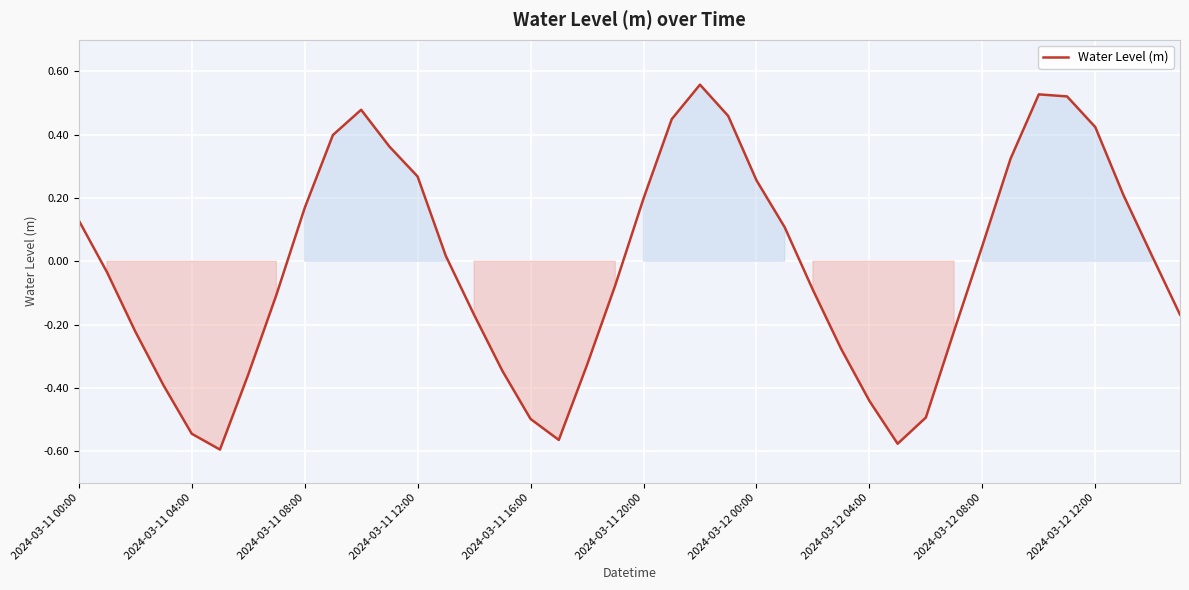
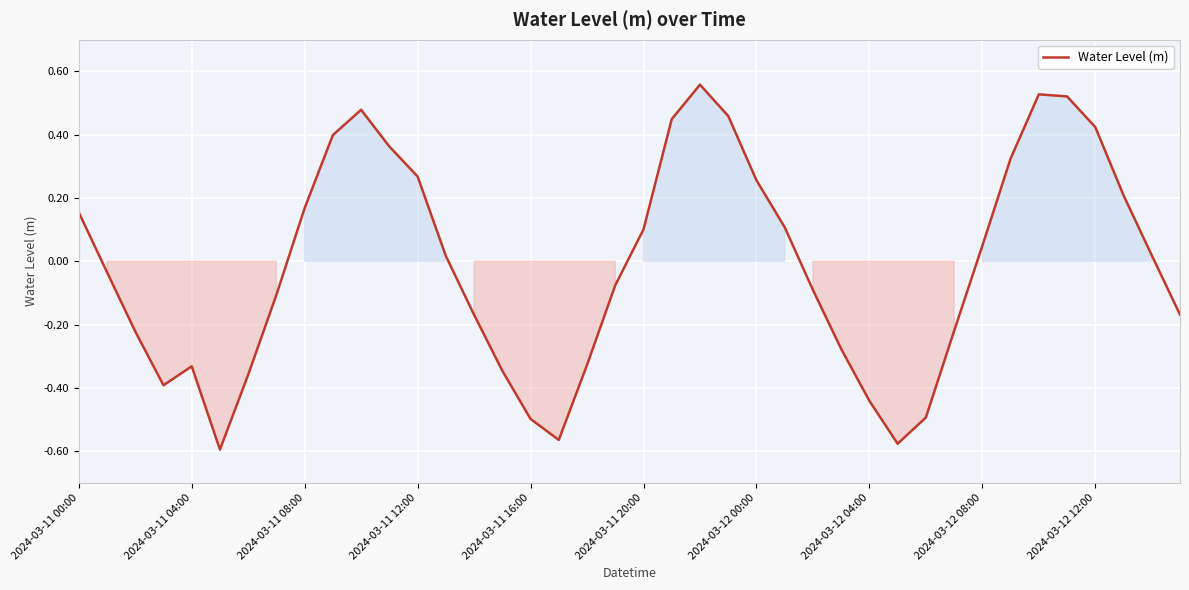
2024-03-11 00:00: 0.13 -> 0.15
2024-03-11 04:00: -0.54 -> -0.33
2024-03-11 20:00: 0.20 -> 0.10
